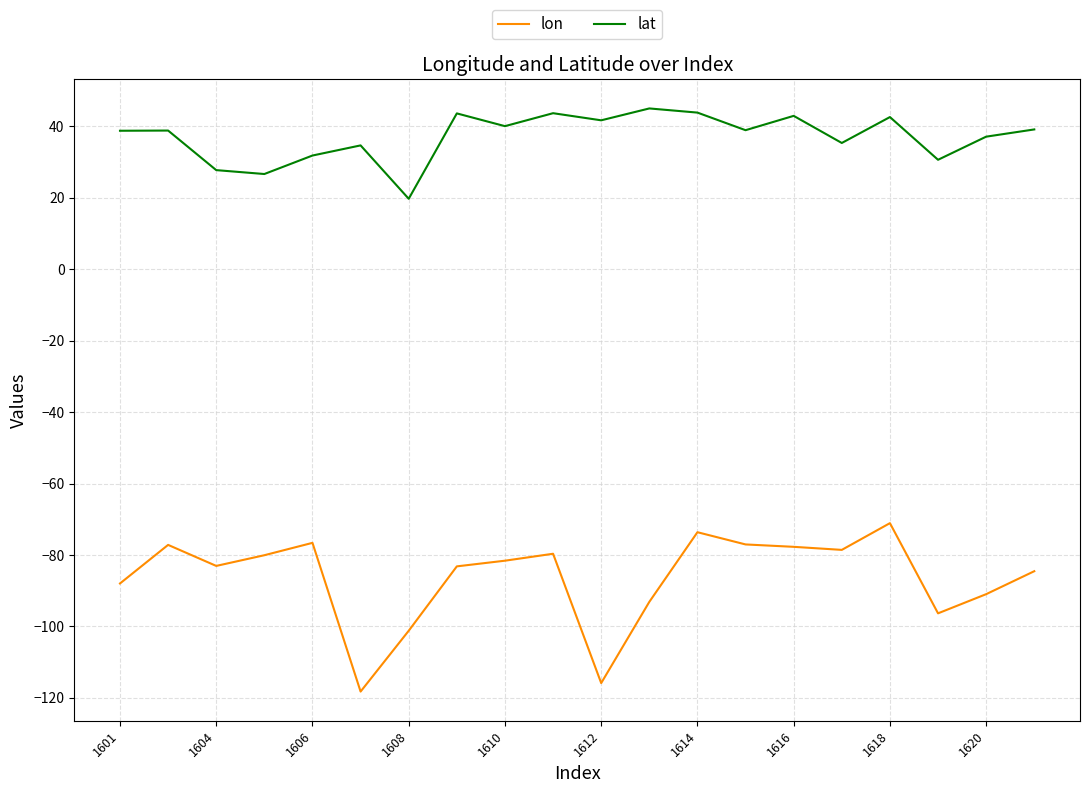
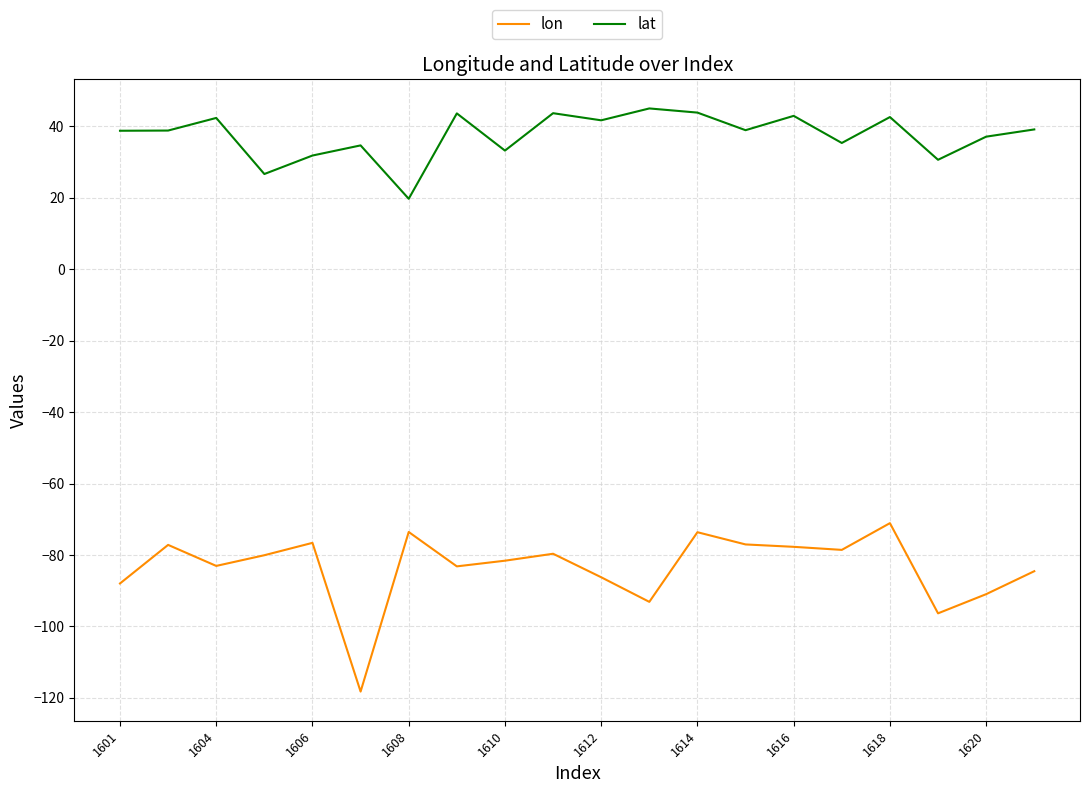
lat, 1604: 28 -> 42
lon, 1608: -101 -> -74
lat, 1610: 40 -> 33
lon, 1612: -116 -> -86
